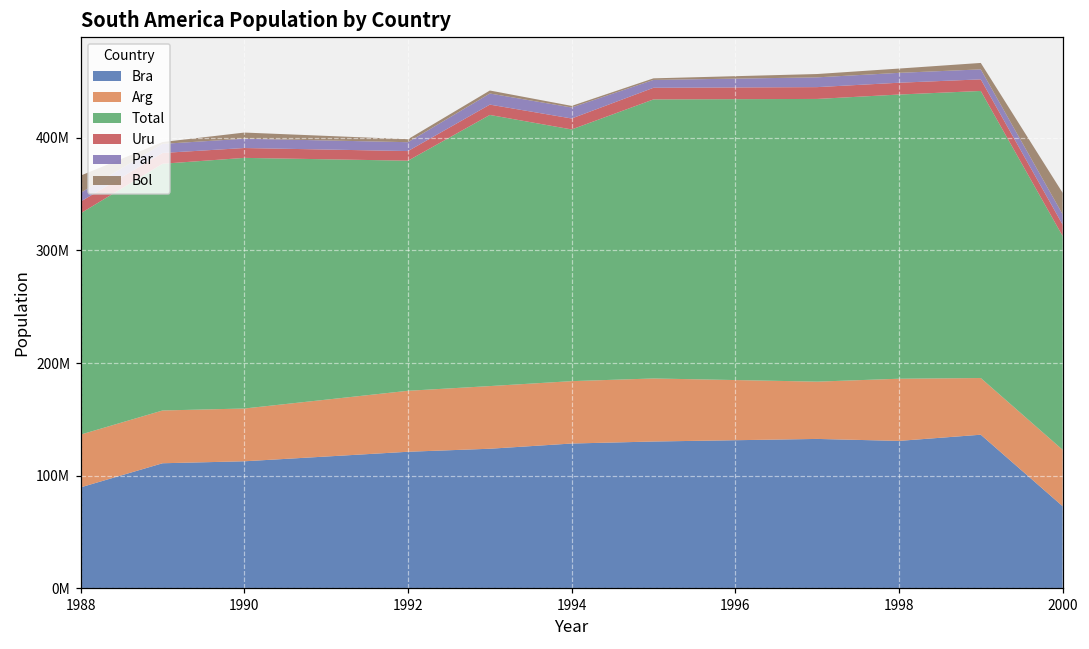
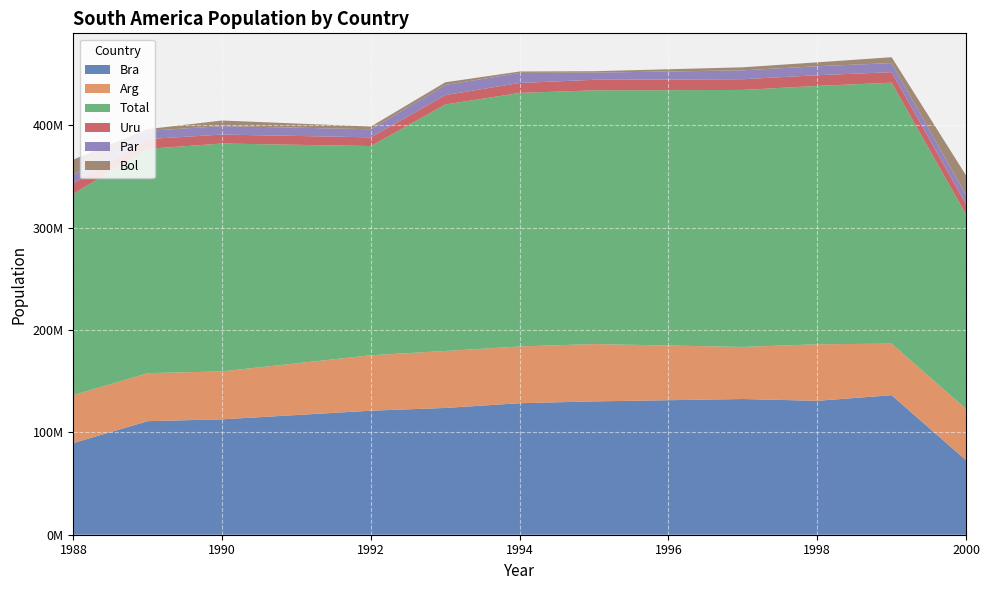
Total, 1994: 224000000 -> 248000000
